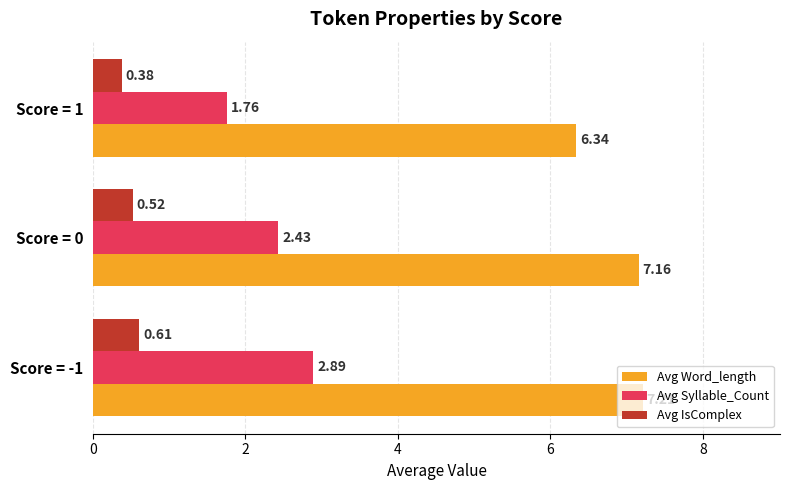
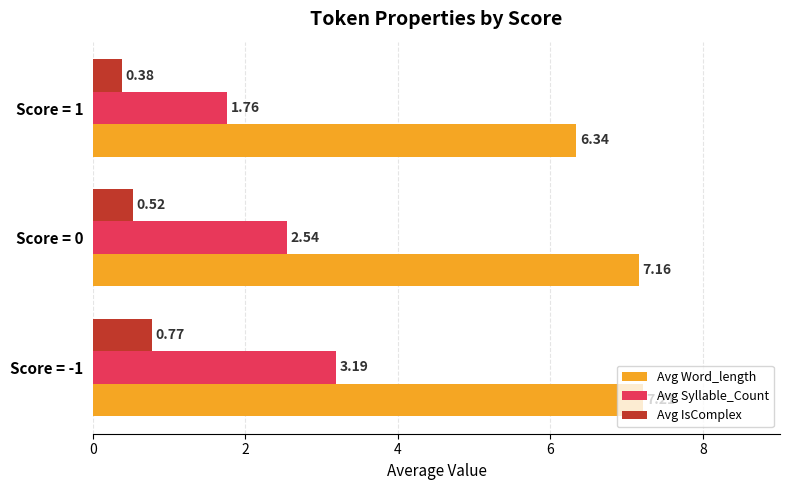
Avg Syllable_Count, Score = 0: 2.43 -> 2.54
Avg IsComplex, Score = -1: 0.61 -> 0.77
Avg Syllable_Count, Score = -1: 2.89 -> 3.19
